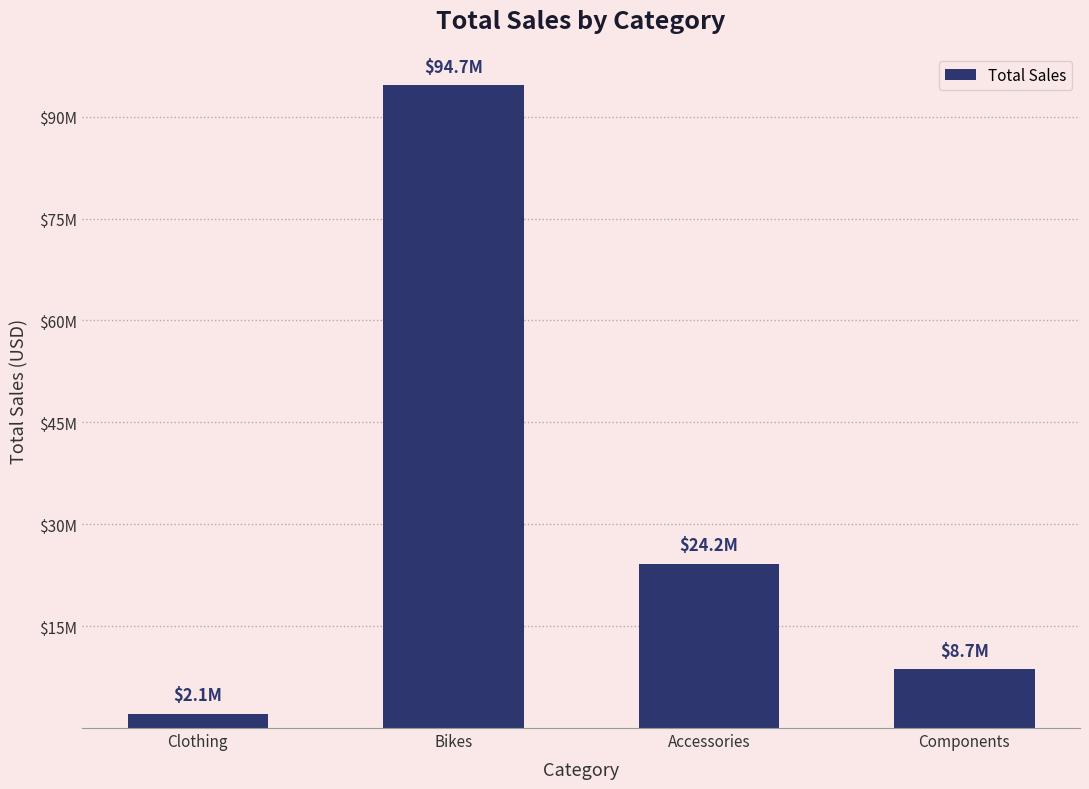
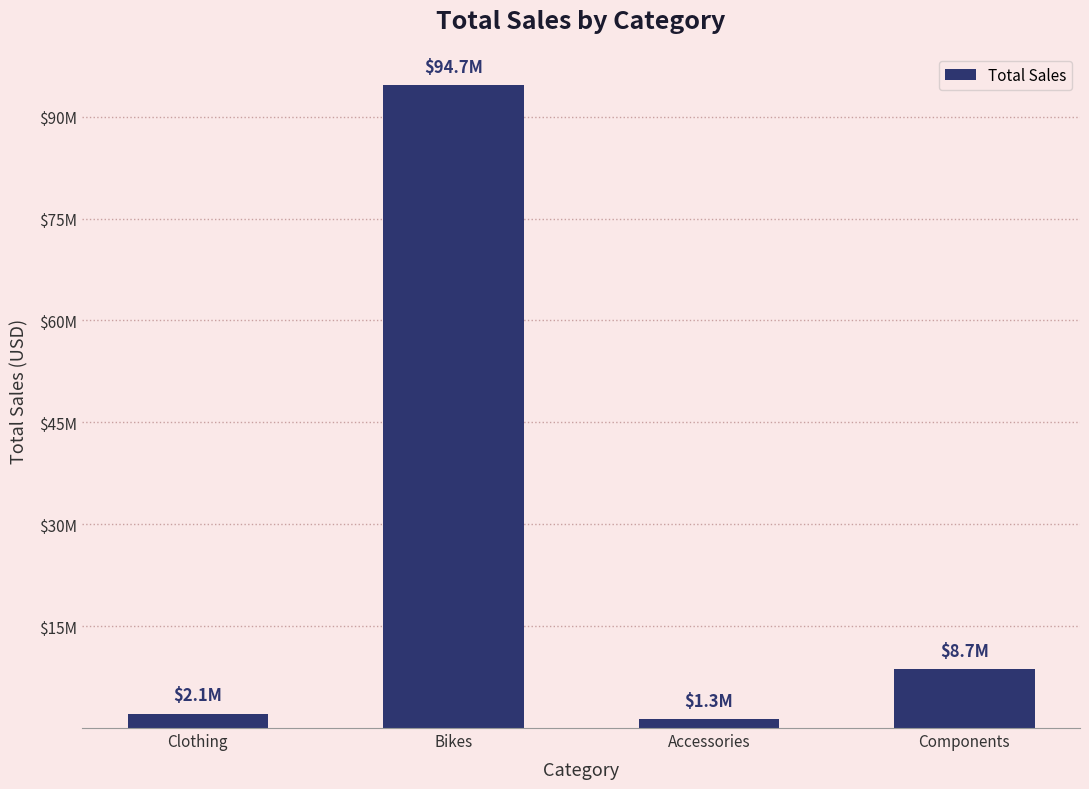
Accessories: $24.2M -> $1.3M
